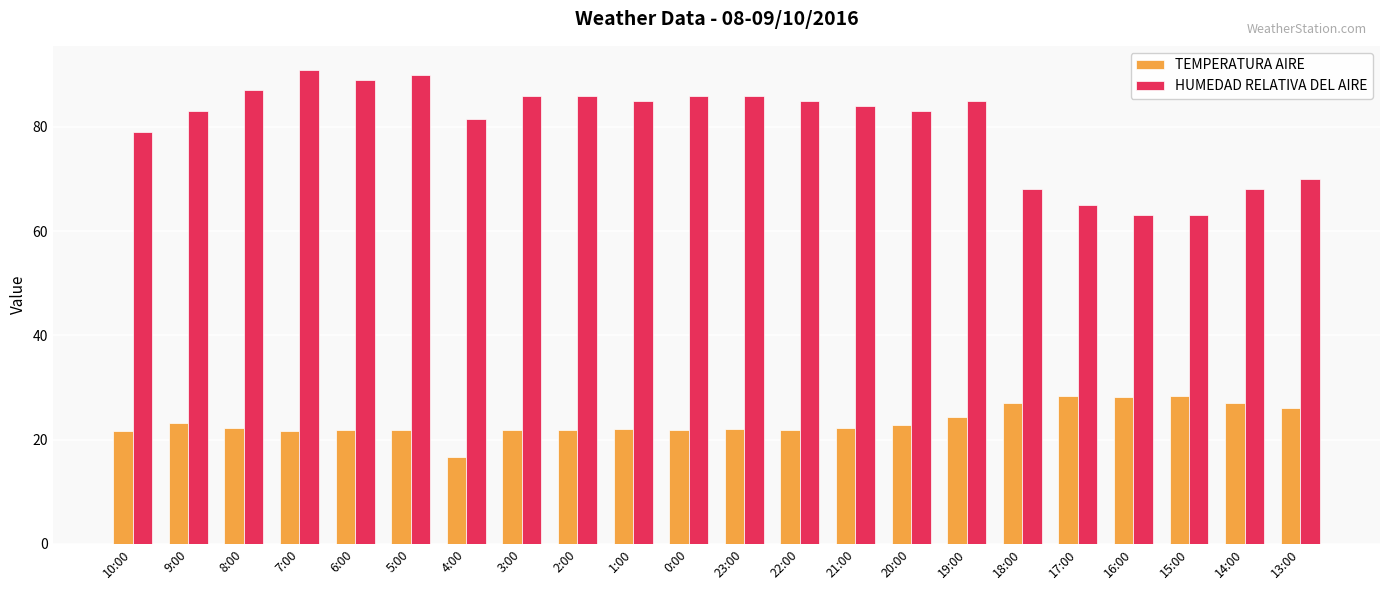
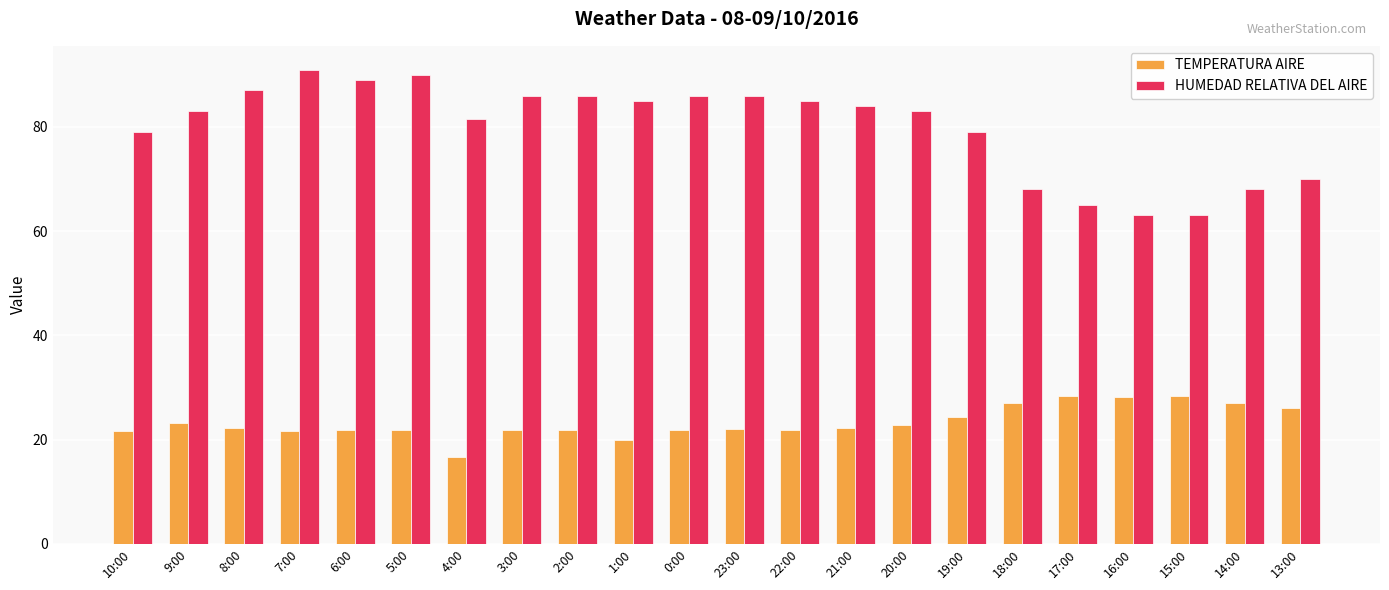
TEMPERATURA AIRE, 1:00: 22 -> 20
HUMEDAD RELATIVA DEL AIRE, 19:00: 85 -> 79
